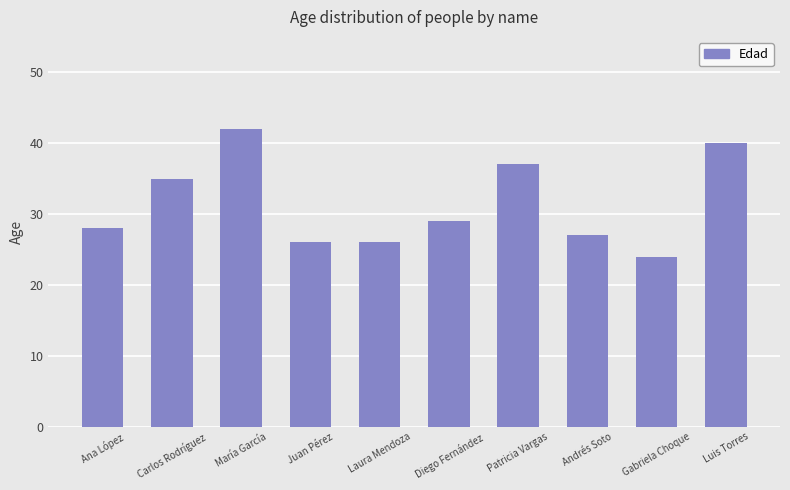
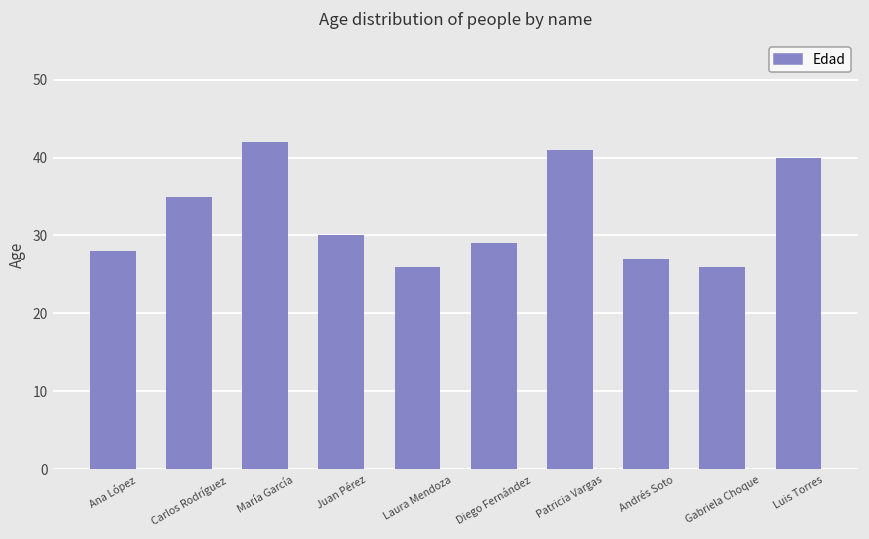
Juan Pérez: 26 -> 30
Patricia Vargas: 37 -> 41
Gabriela Choque: 24 -> 26
